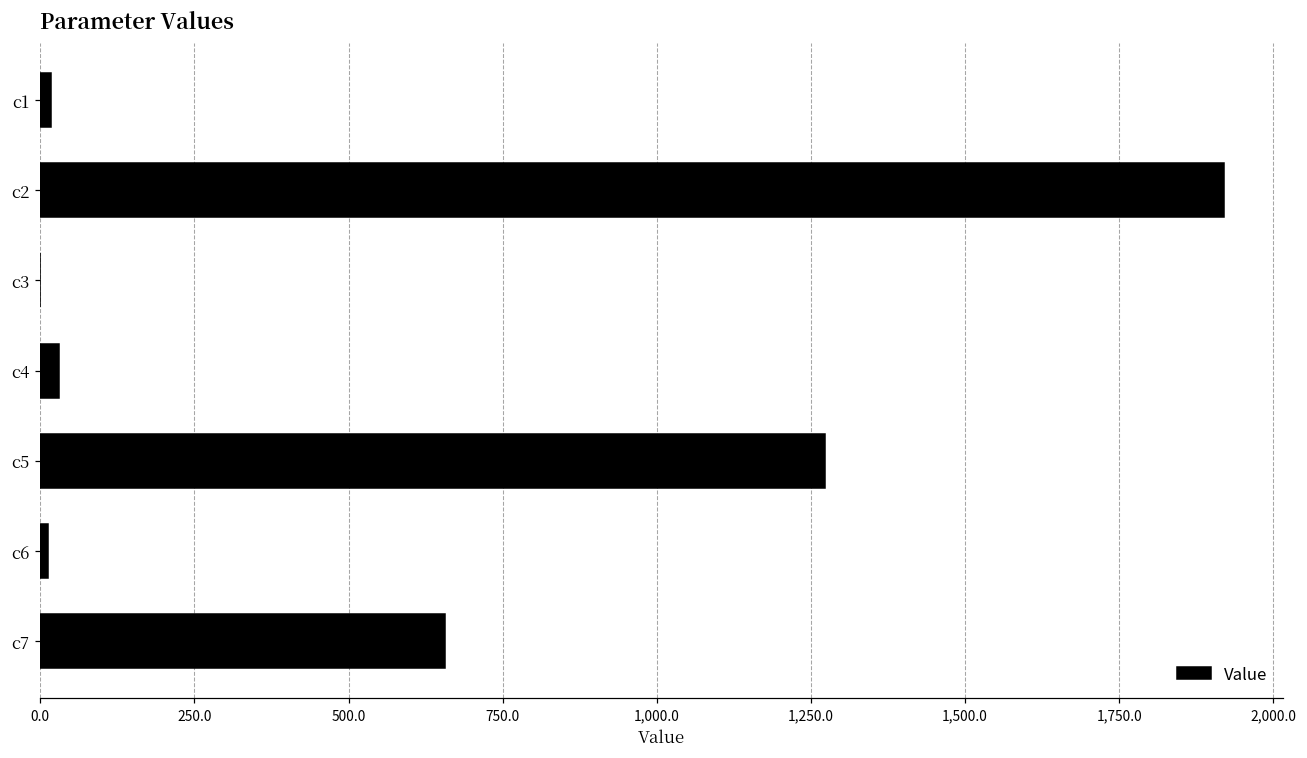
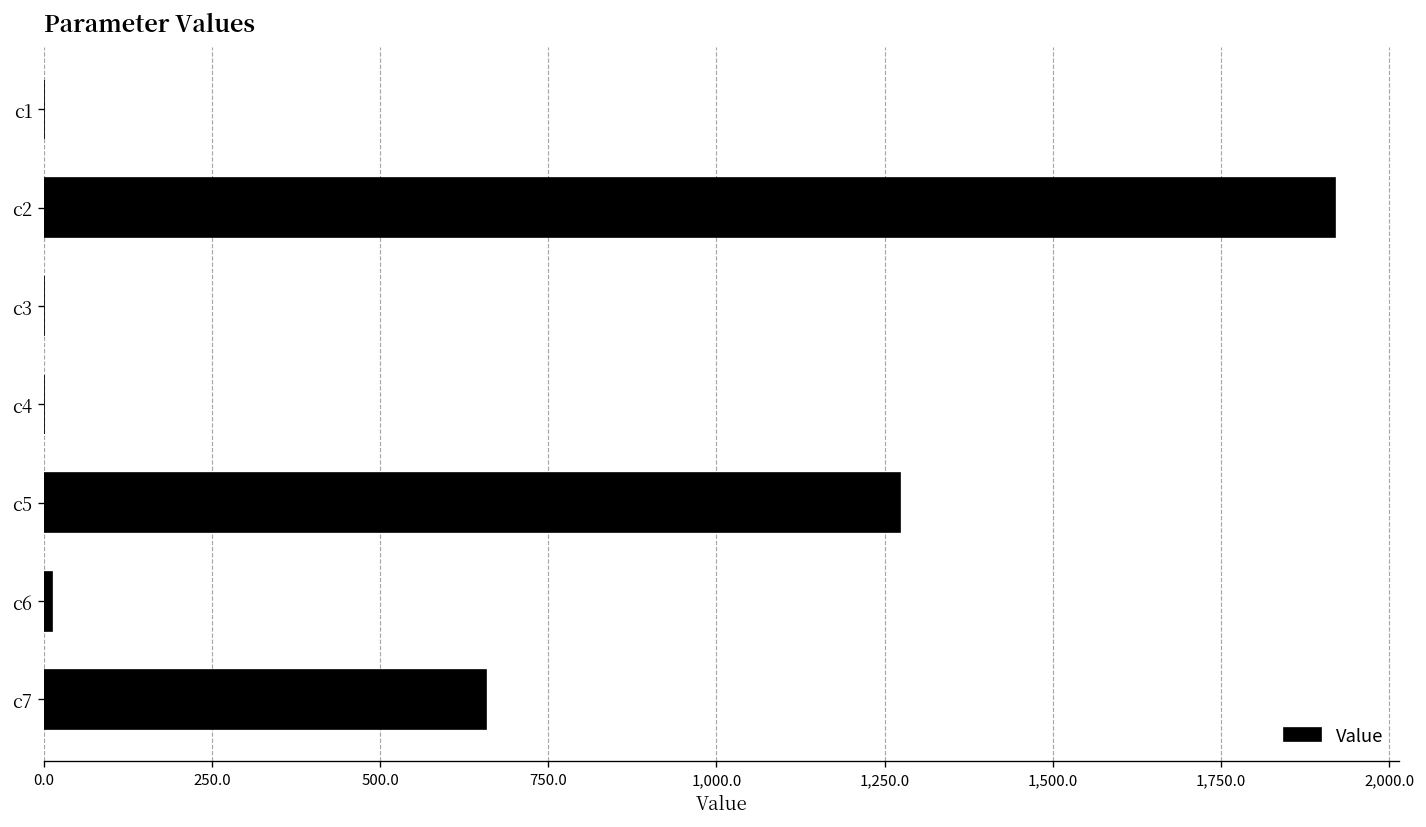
c1: 20 -> 0
c4: 30 -> 0
